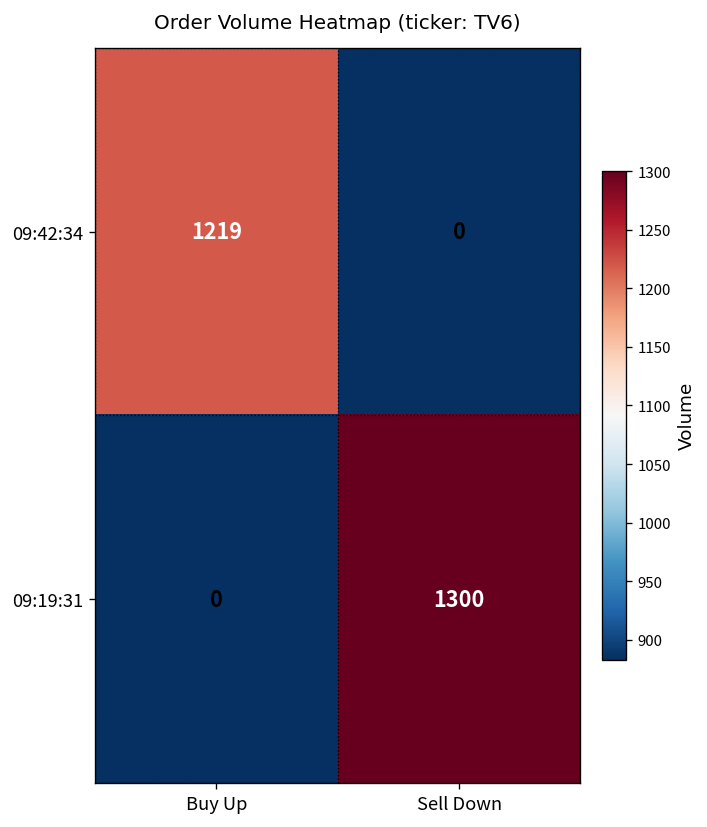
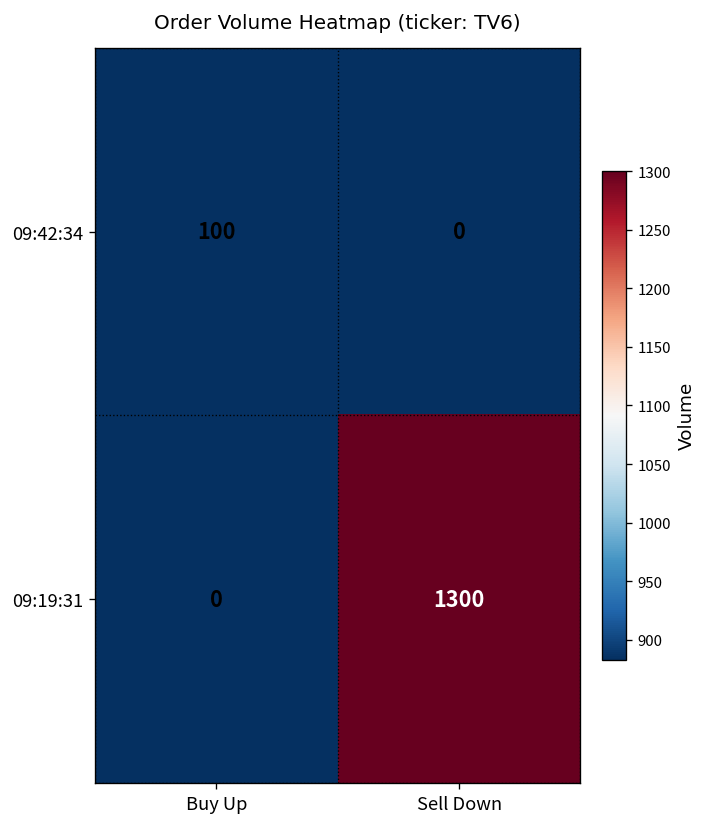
09:42:34, Buy Up: 1219 -> 100
